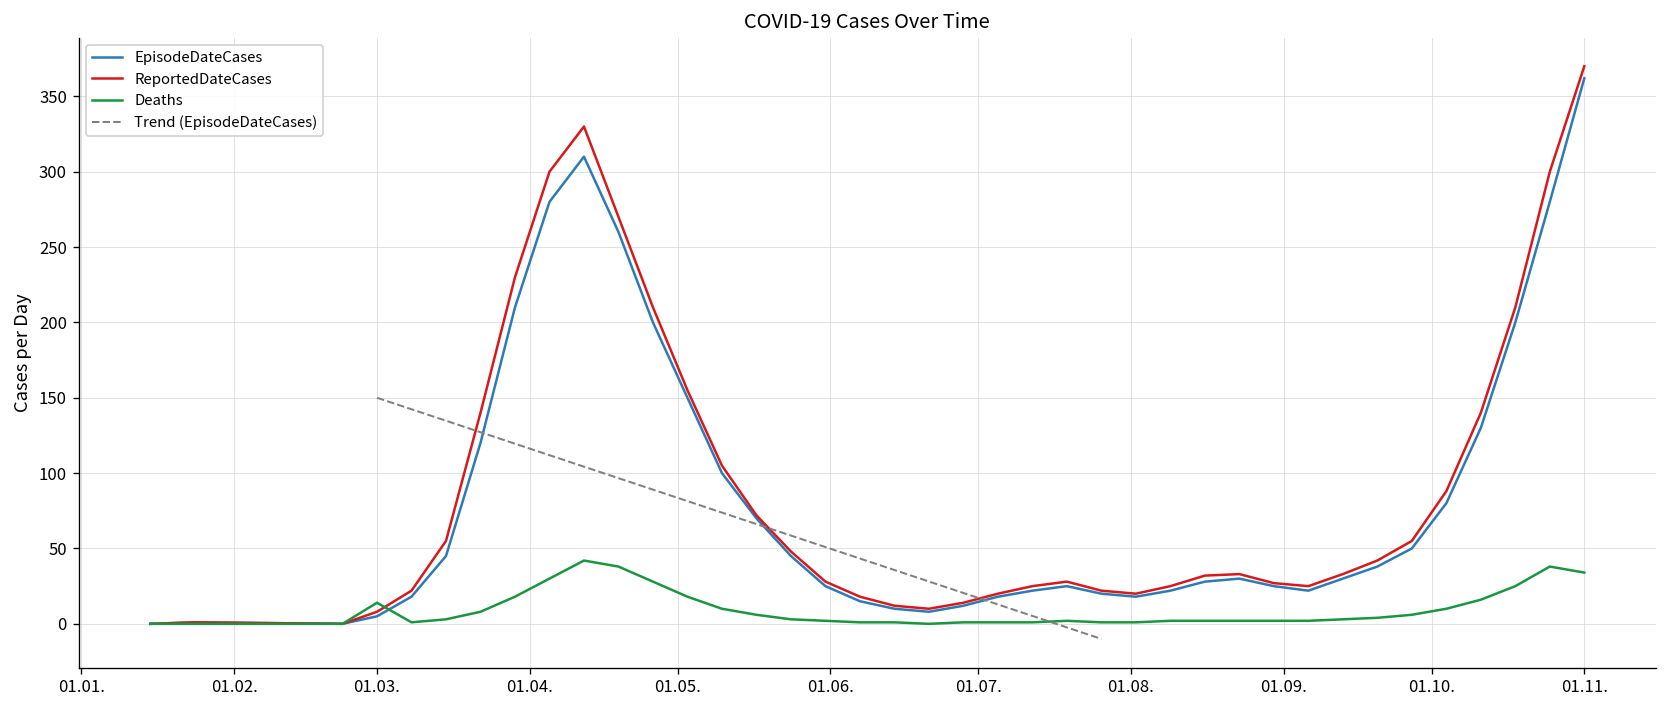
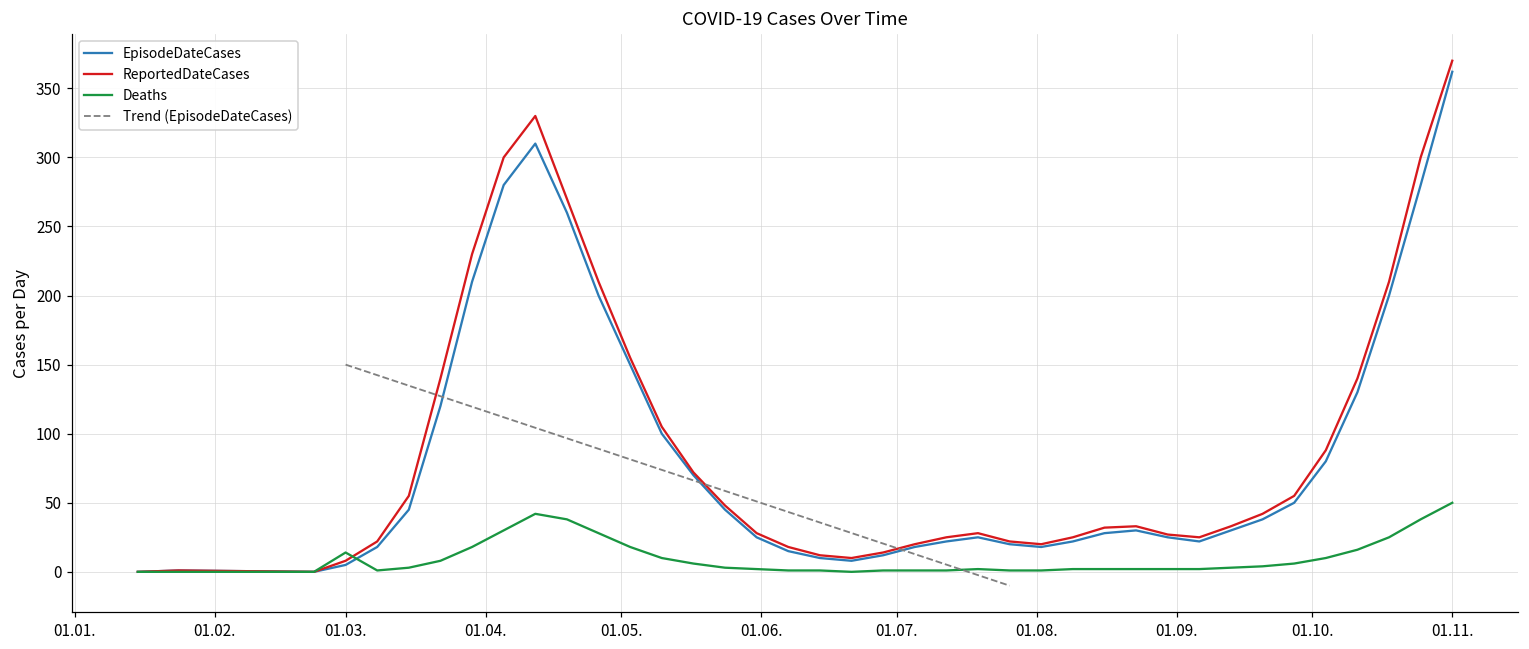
Deaths, 01.11.: 34 -> 50
